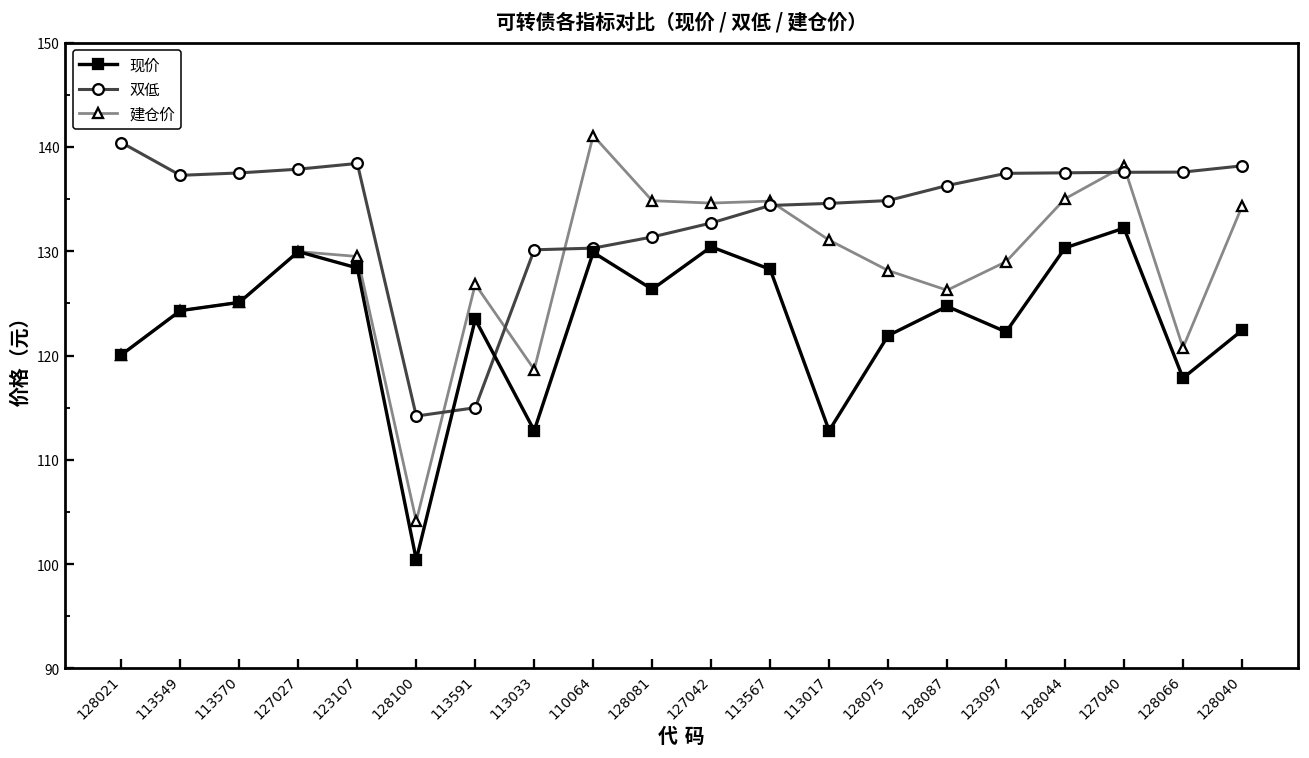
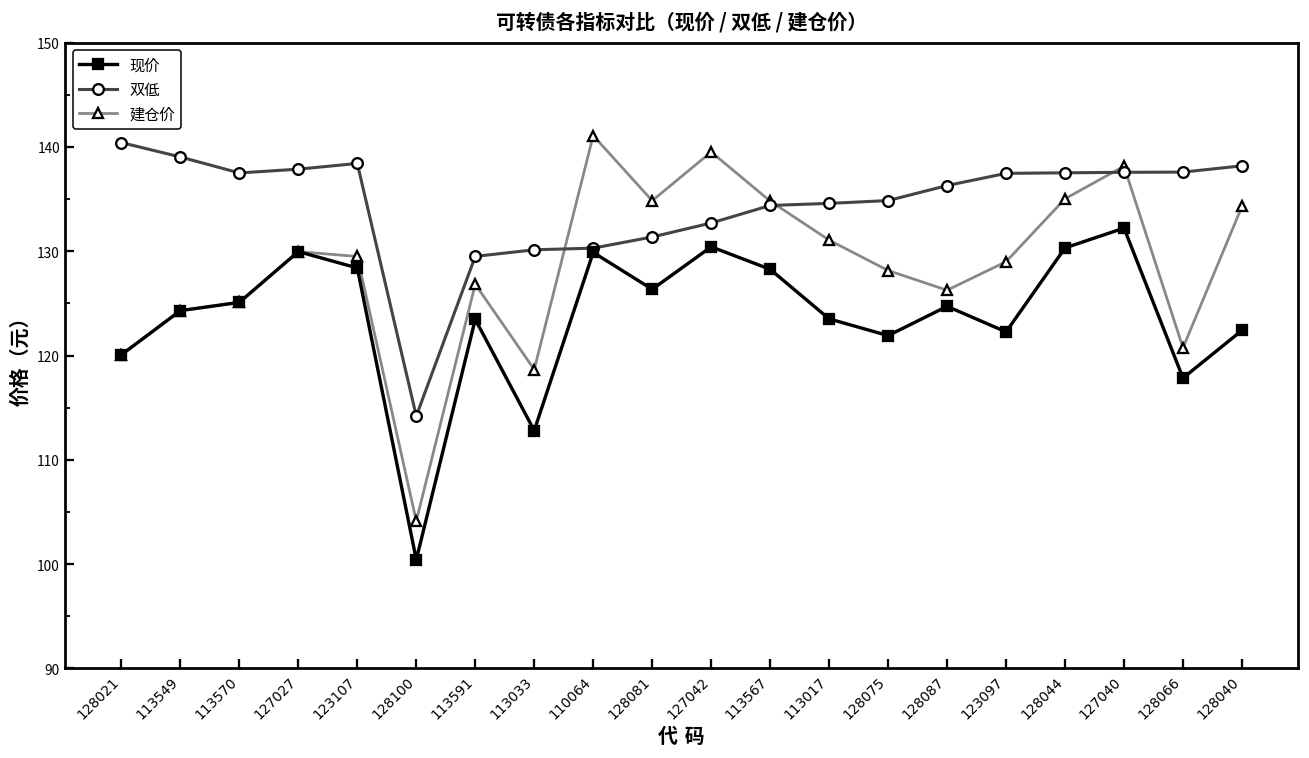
双低, 113549: 137 -> 139
双低, 113591: 115 -> 130
建仓价, 127042: 135 -> 140
现价, 113017: 113 -> 124
